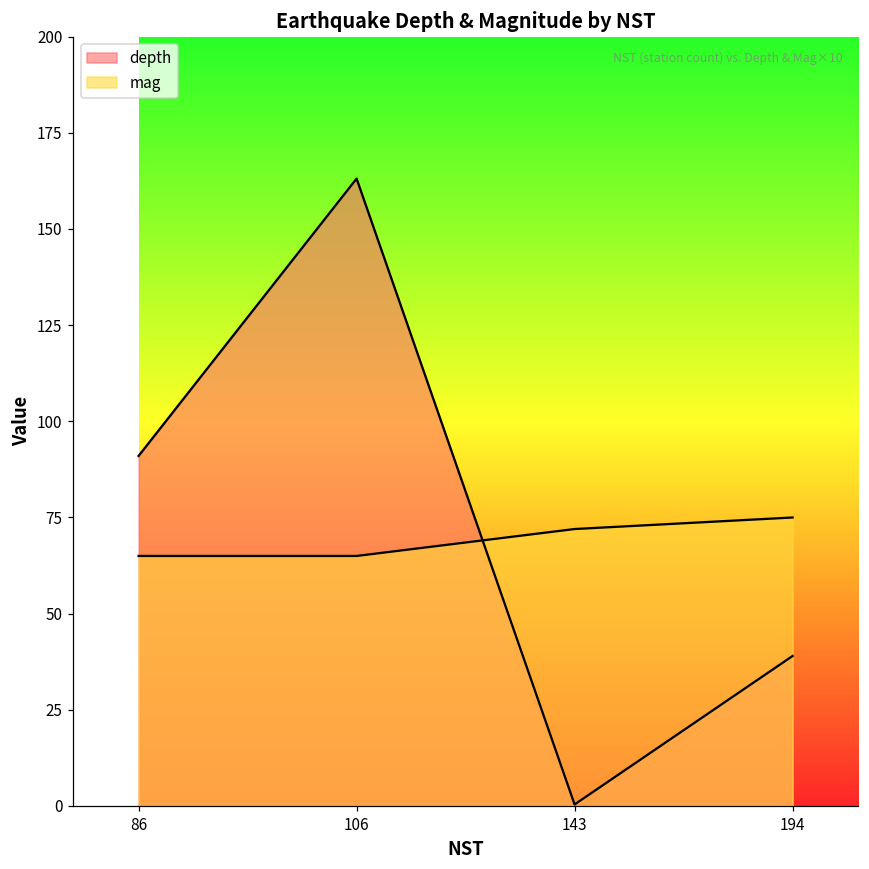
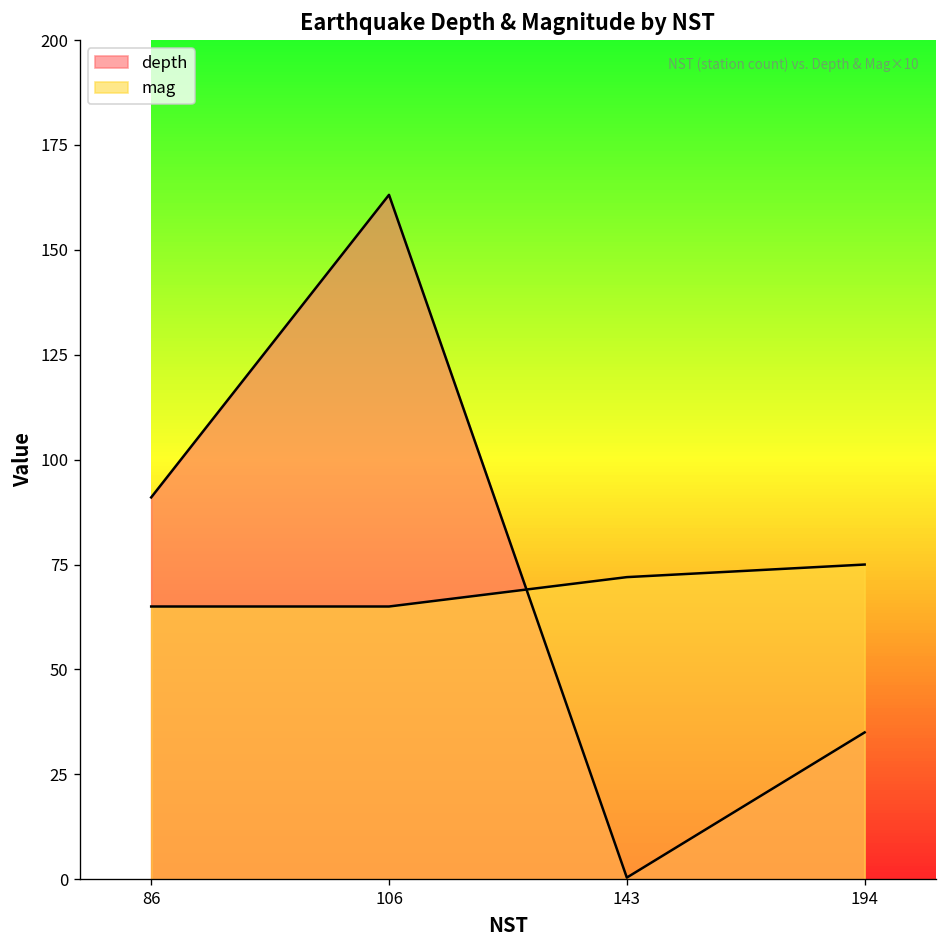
depth, 194: 39 -> 35
